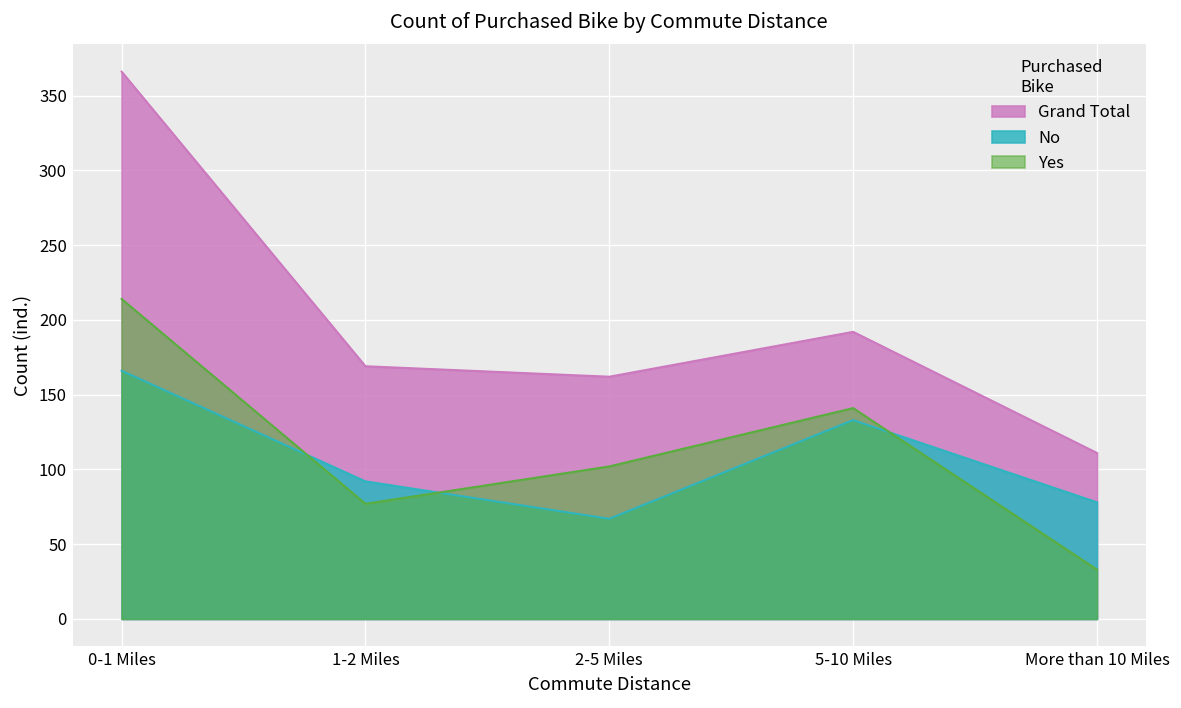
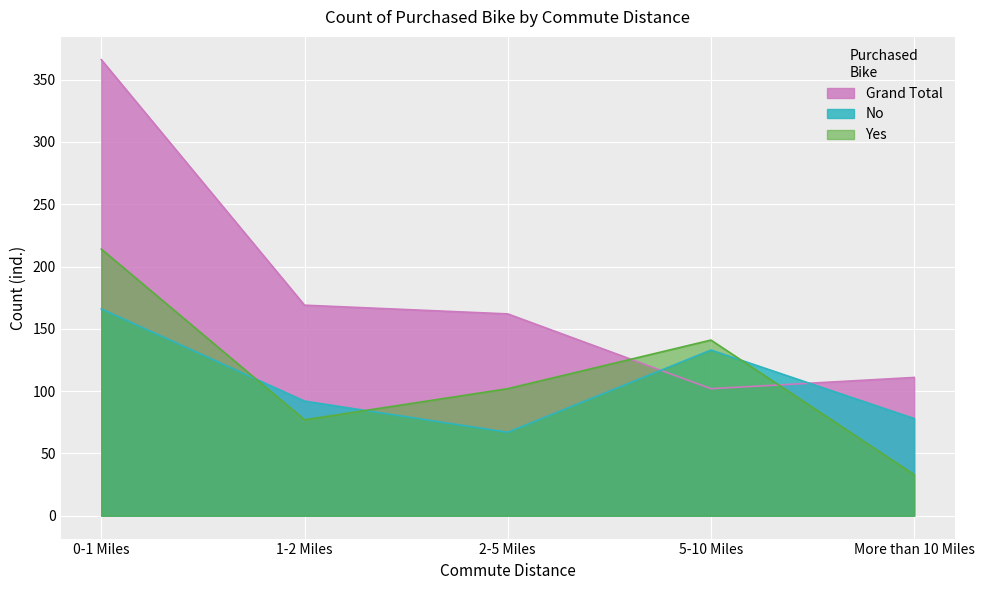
Grand Total, 5-10 Miles: 192 -> 102
